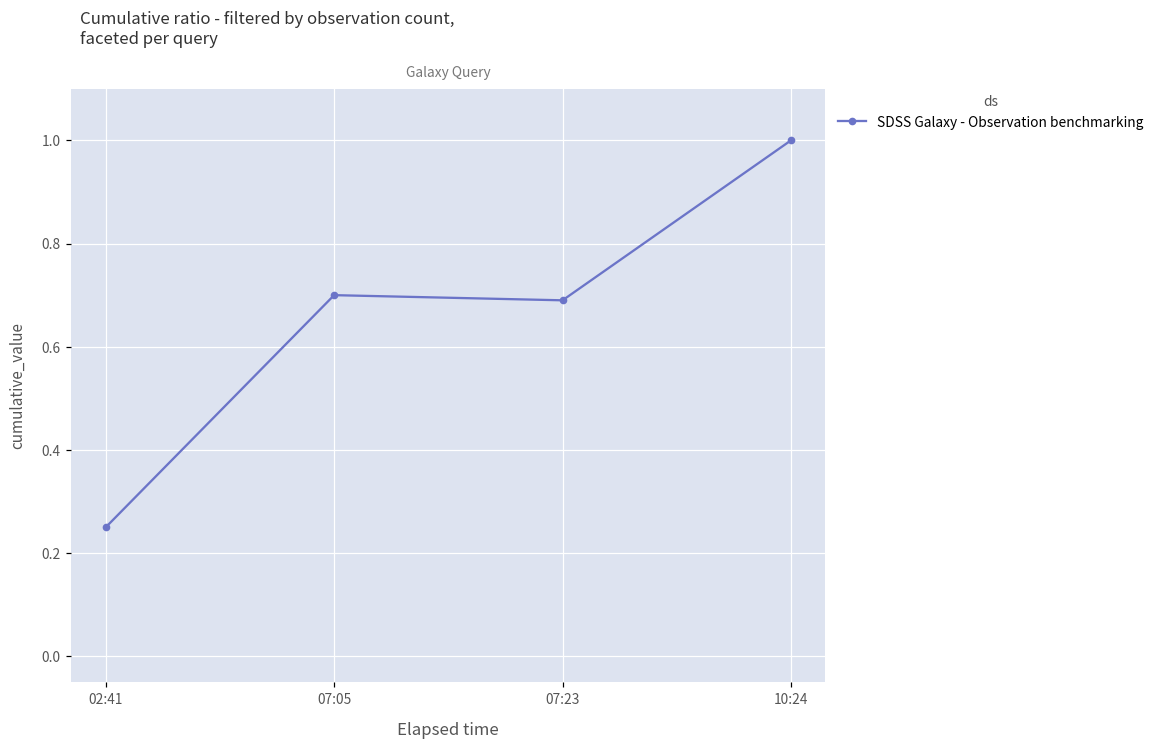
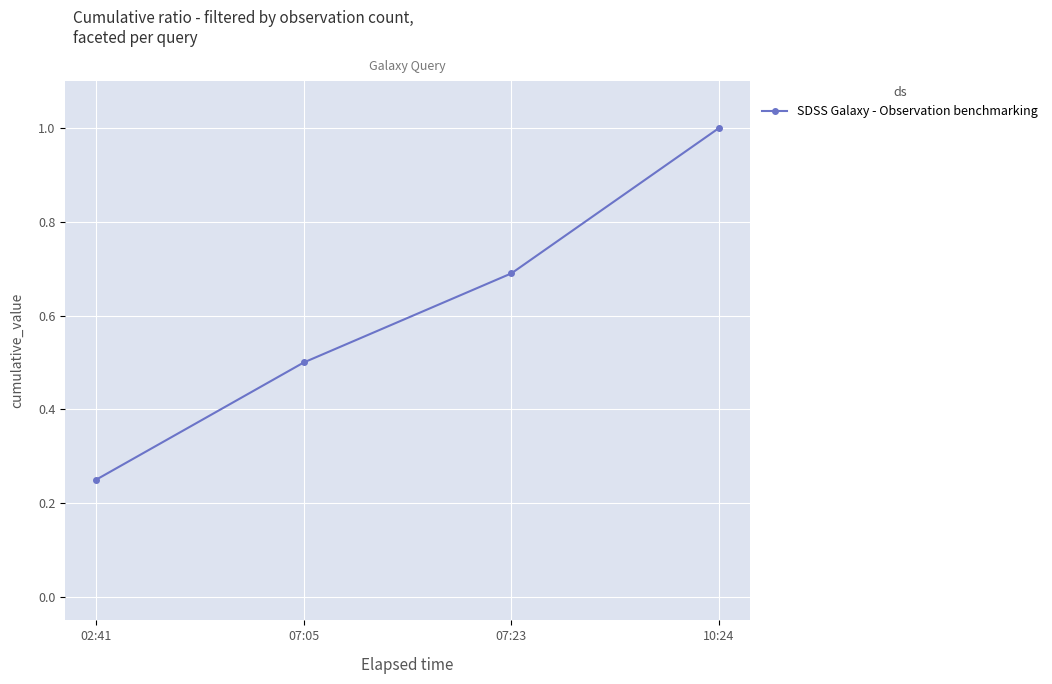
07:05: 0.7 -> 0.5
